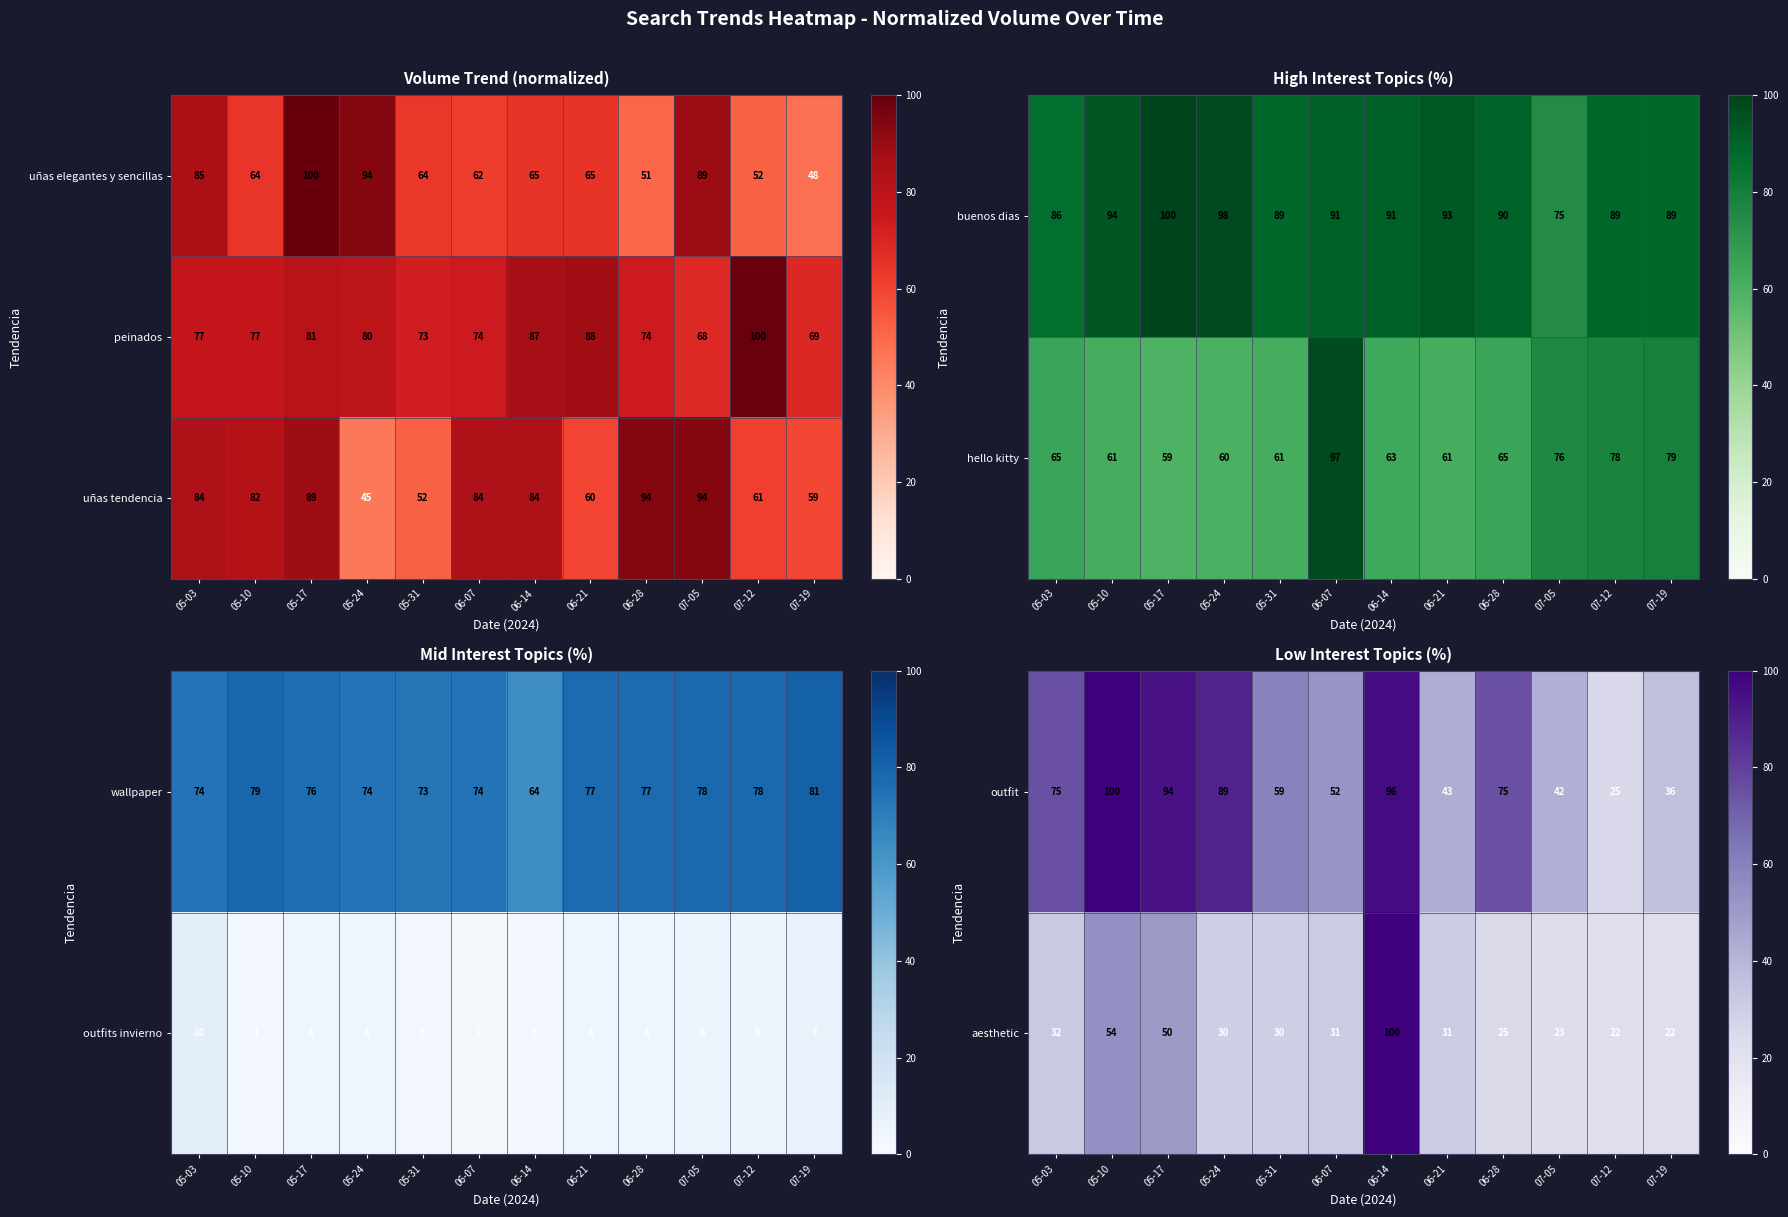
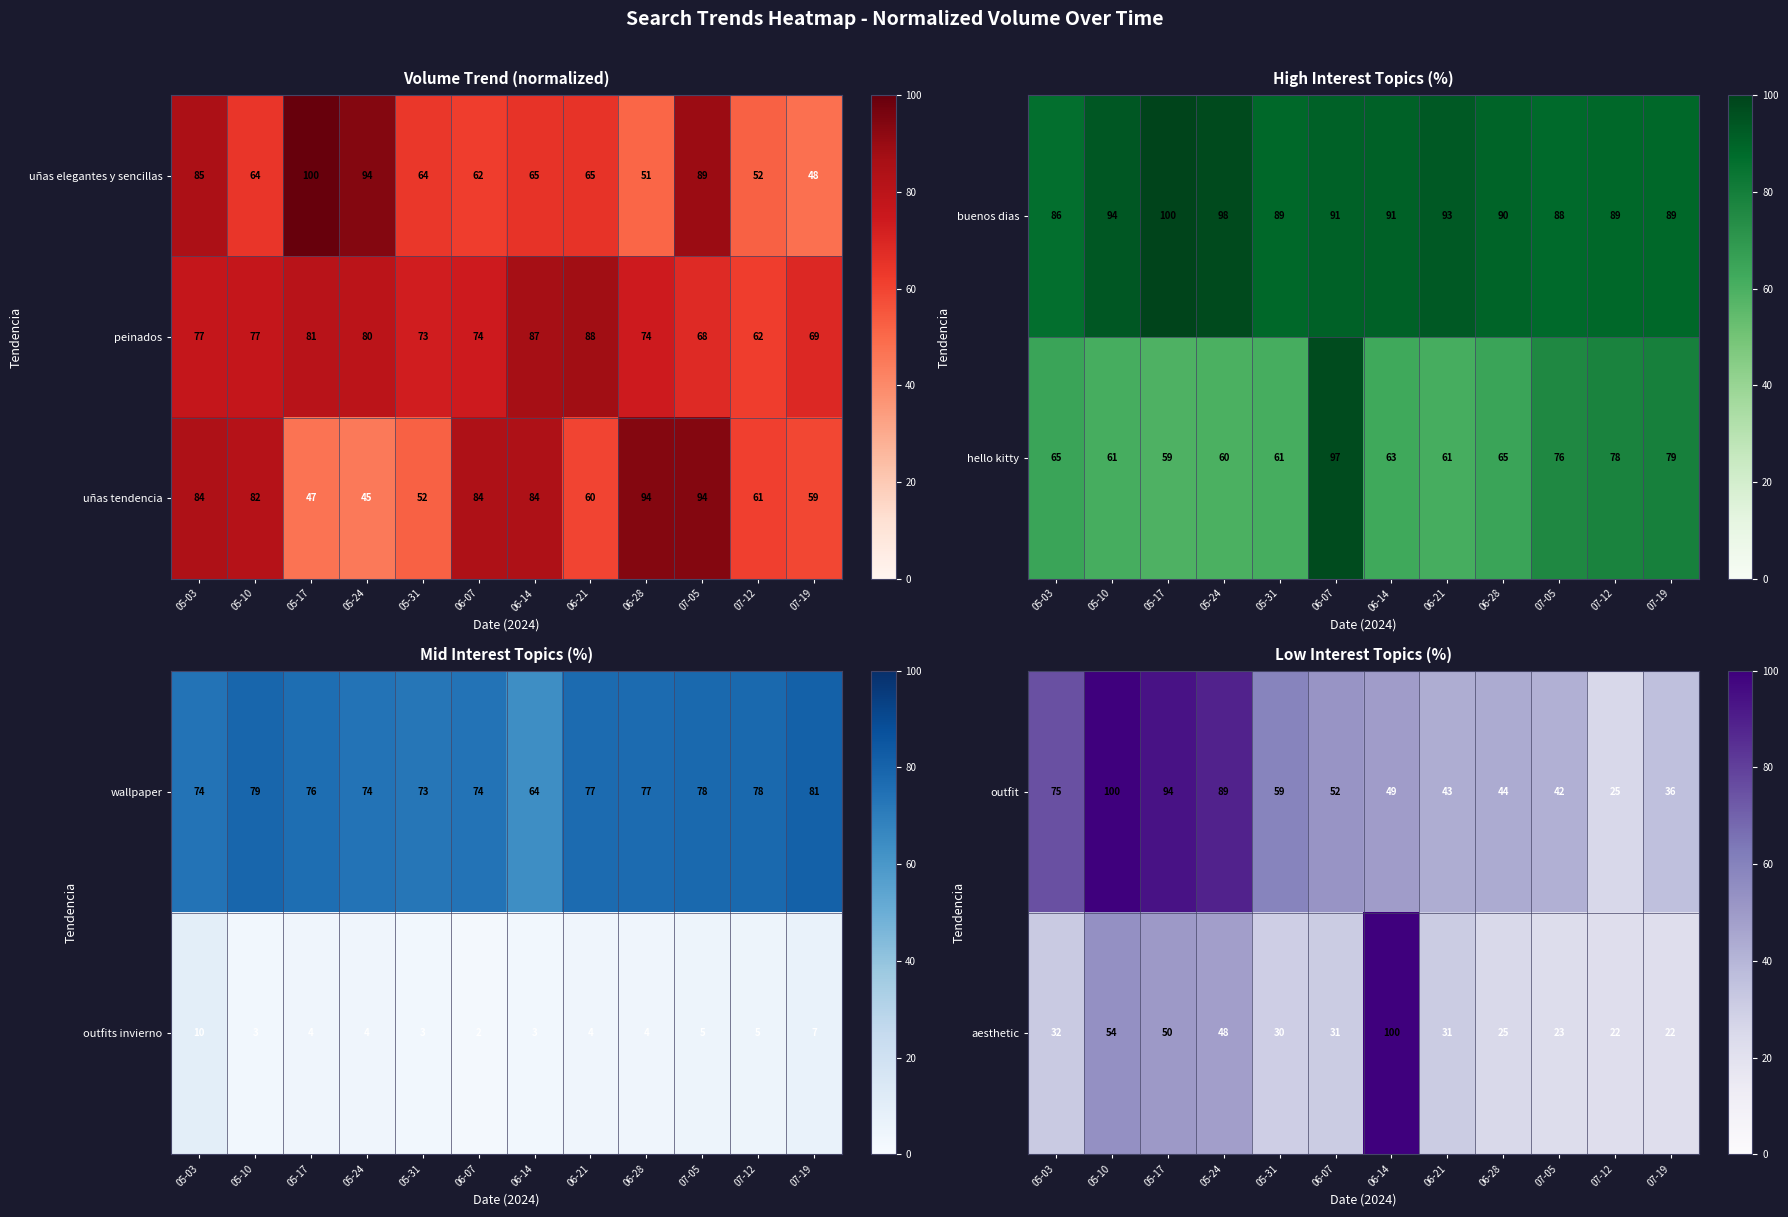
Volume Trend (normalized), peinados, 07-12: 100 -> 62
Volume Trend (normalized), uñas tendencia, 05-17: 89 -> 47
High Interest Topics (%), buenos dias, 07-05: 75 -> 88
Low Interest Topics (%), outfit, 06-14: 96 -> 49
Low Interest Topics (%), outfit, 06-28: 75 -> 44
Low Interest Topics (%), aesthetic, 05-24: 30 -> 48
